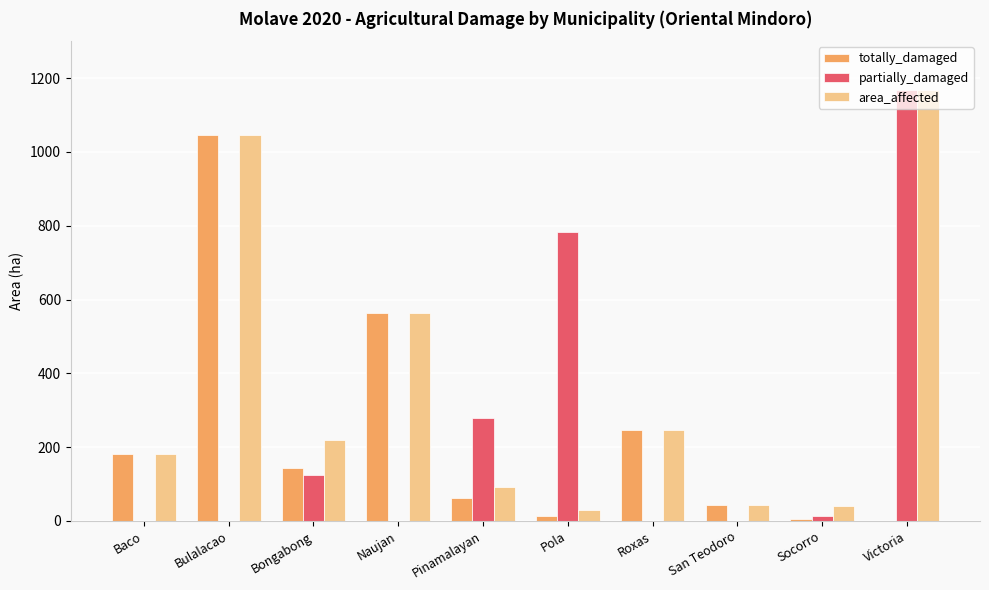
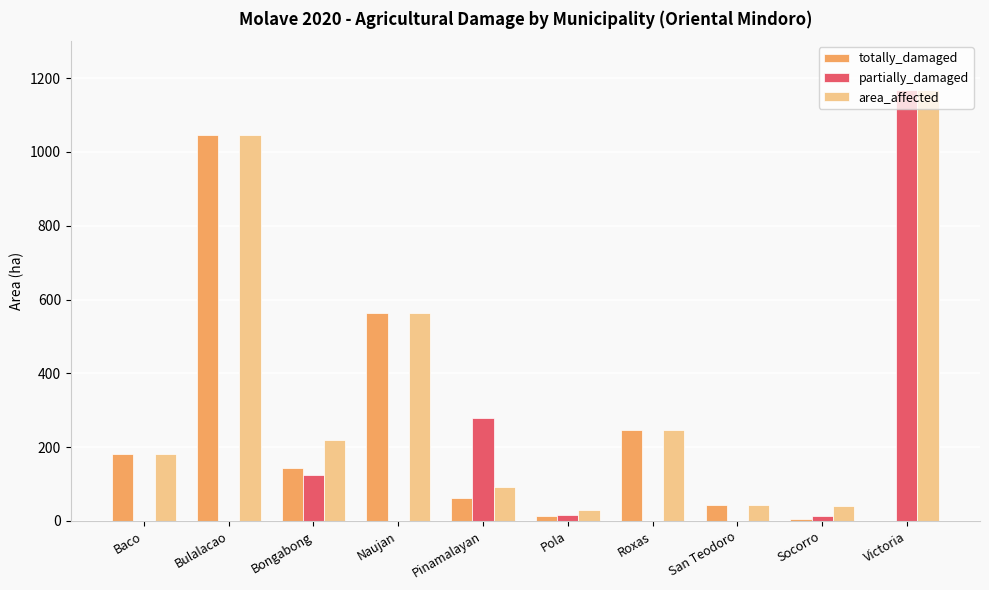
partially_damaged, Pola: 780 -> 20
